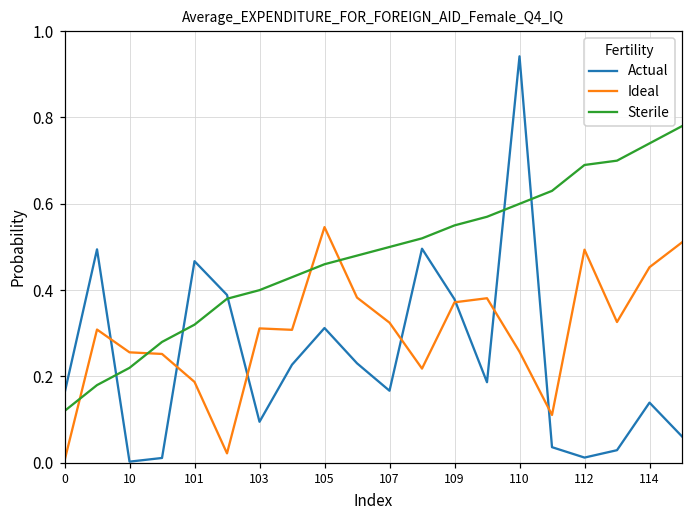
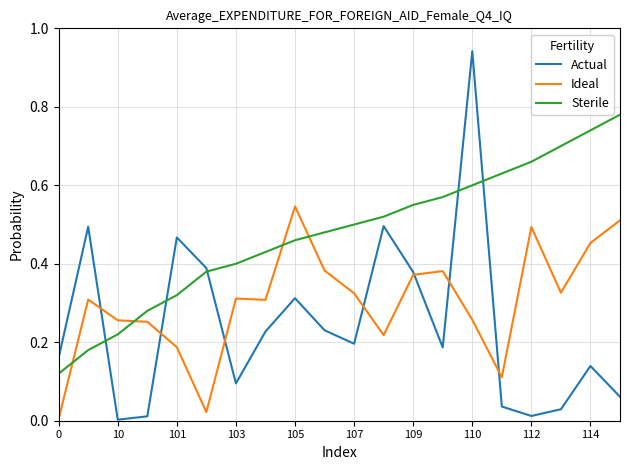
Actual, 107: 0.17 -> 0.20
Sterile, 112: 0.69 -> 0.66
